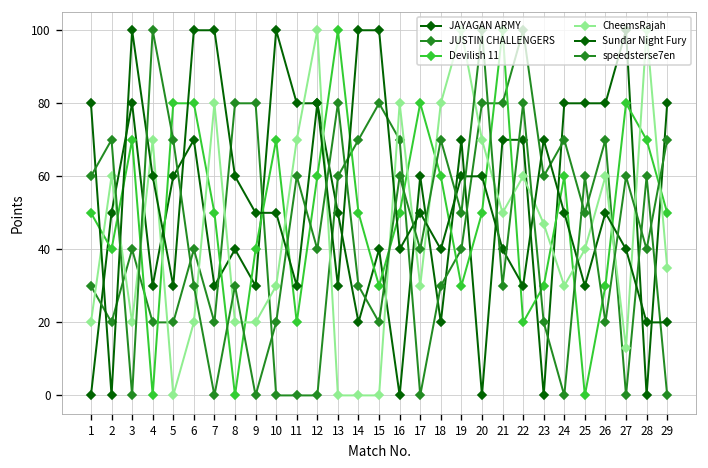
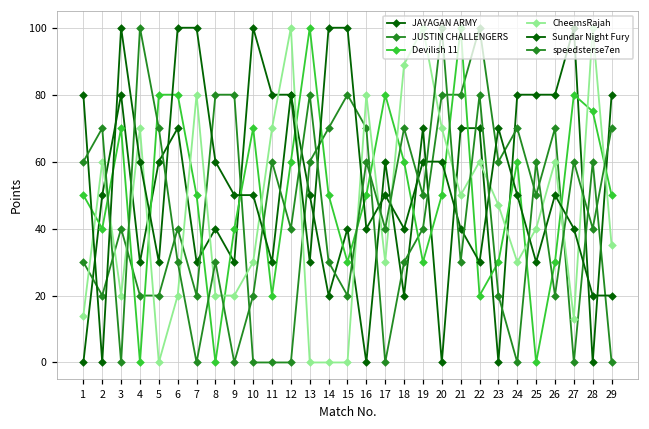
CheemsRajah, 1: 20 -> 14
CheemsRajah, 18: 80 -> 89
Devilish 11, 28: 70 -> 75
